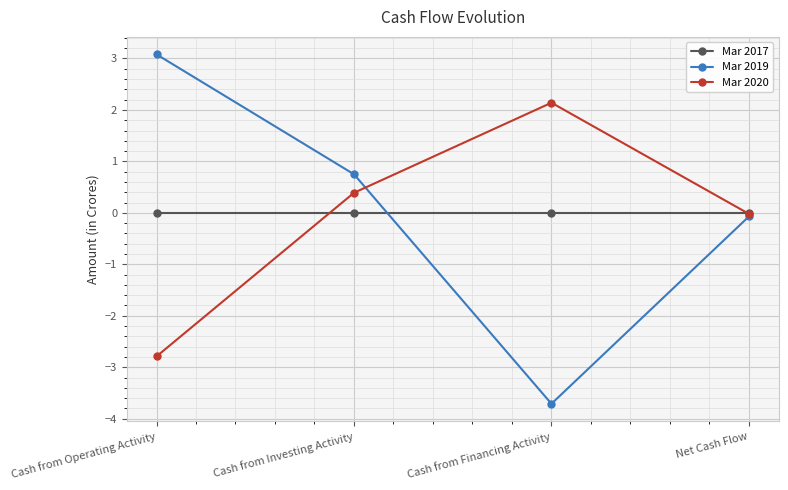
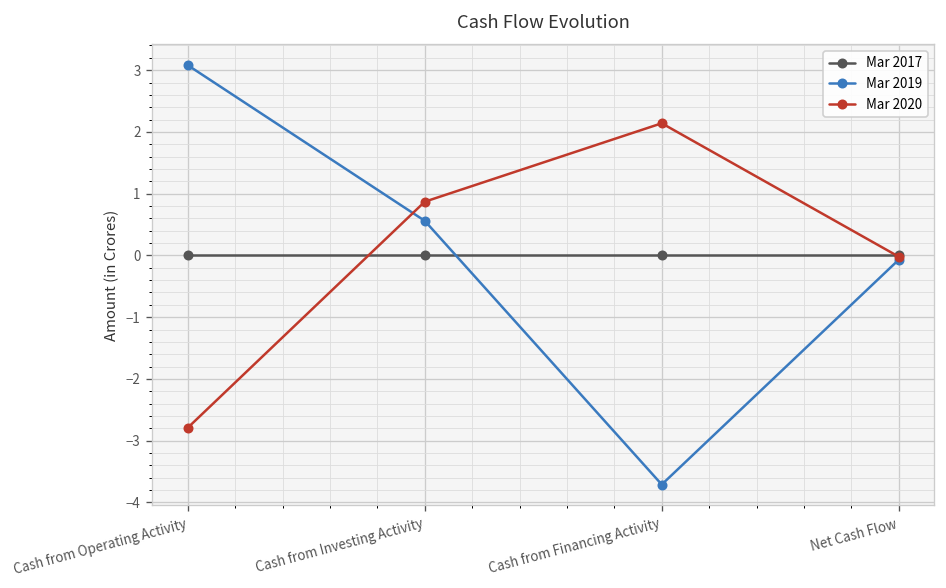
Mar 2019, Cash from Investing Activity: 0.8 -> 0.6
Mar 2020, Cash from Investing Activity: 0.4 -> 0.9
